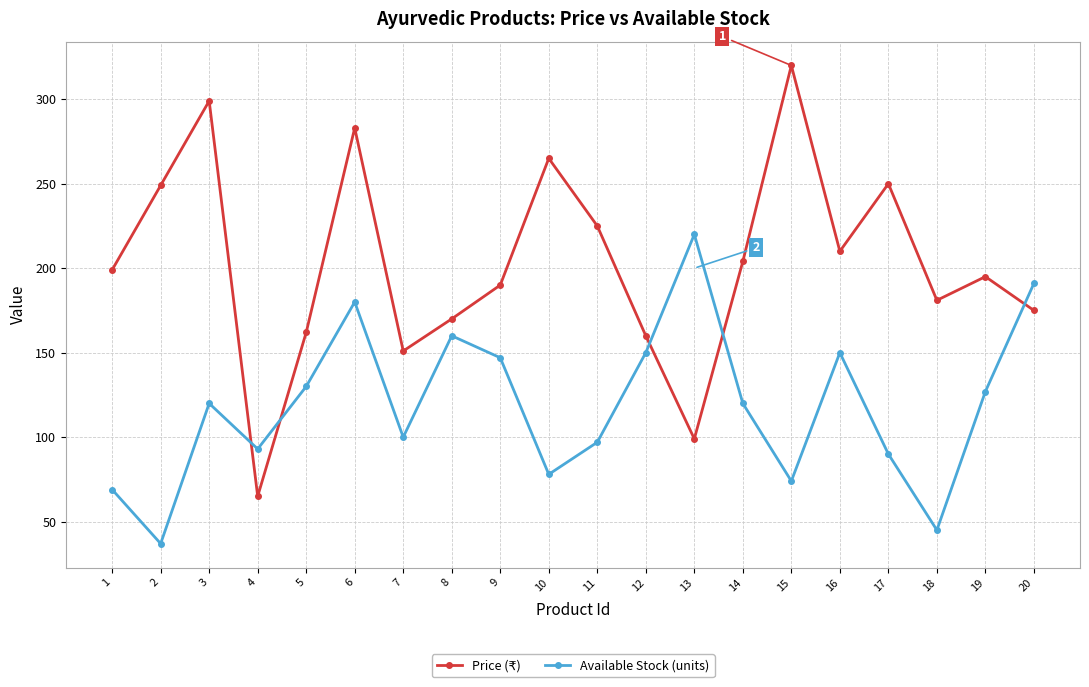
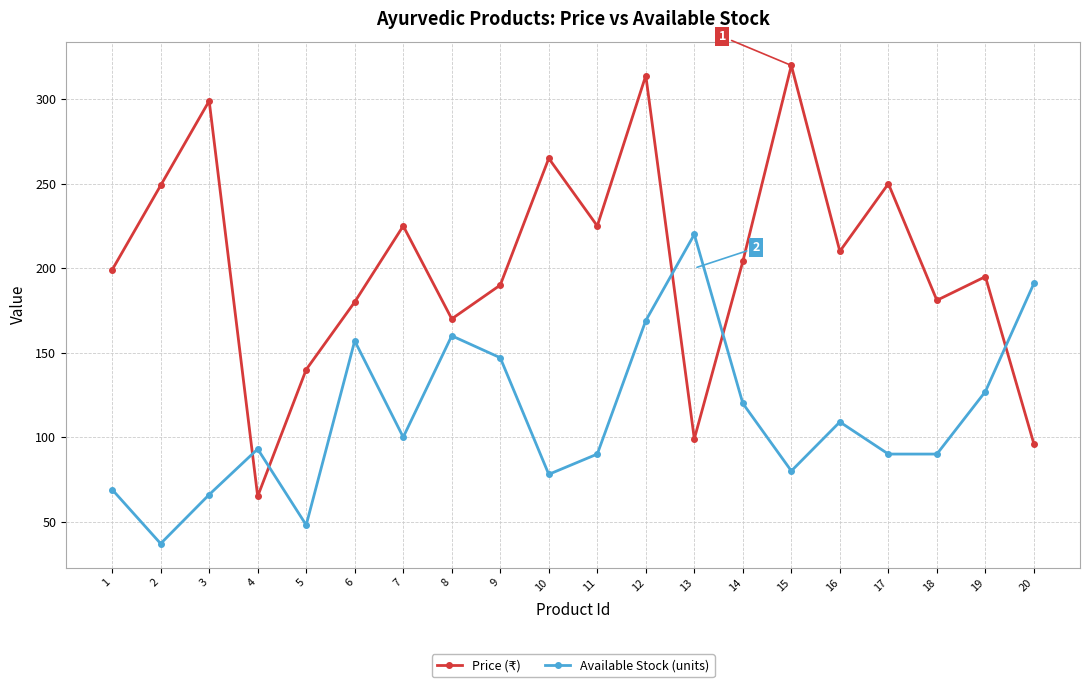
Available Stock (units), 3: 120 -> 66
Price (₹), 5: 162 -> 140
Available Stock (units), 5: 130 -> 48
Price (₹), 6: 283 -> 180
Available Stock (units), 6: 180 -> 157
Price (₹), 7: 151 -> 225
Available Stock (units), 11: 97 -> 90
Price (₹), 12: 160 -> 314
Available Stock (units), 12: 150 -> 169
Available Stock (units), 15: 74 -> 80
Available Stock (units), 16: 150 -> 109
Available Stock (units), 18: 45 -> 90
Price (₹), 20: 175 -> 96
